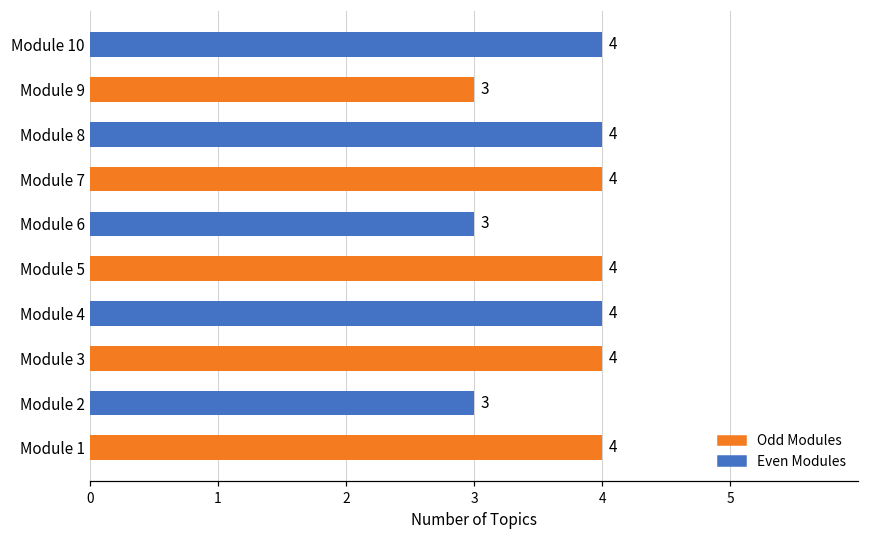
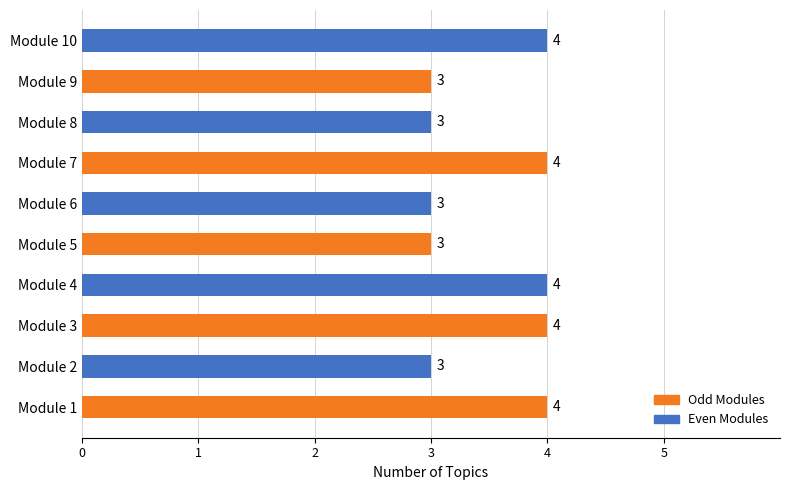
Module 8: 4 -> 3
Module 5: 4 -> 3
